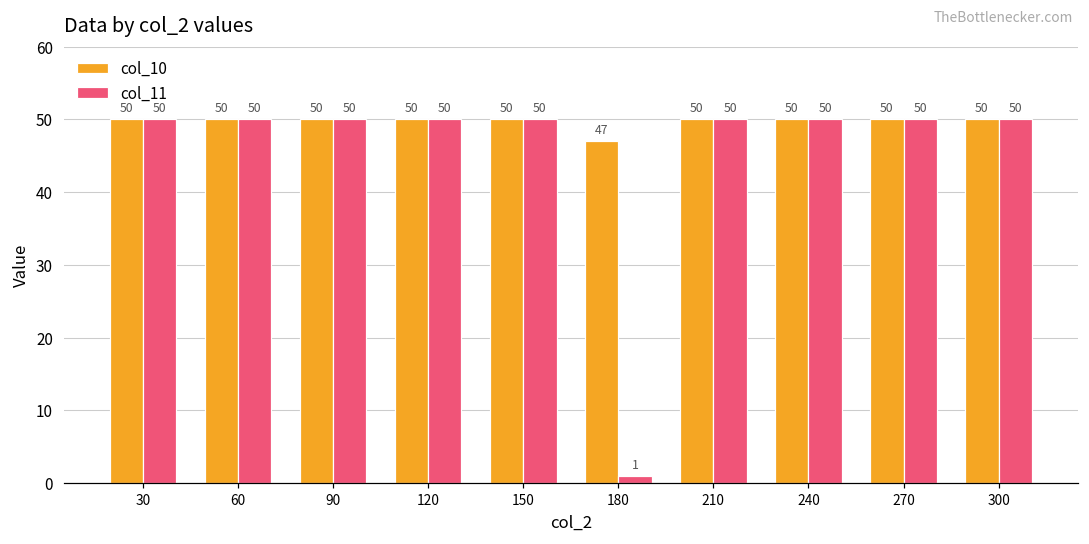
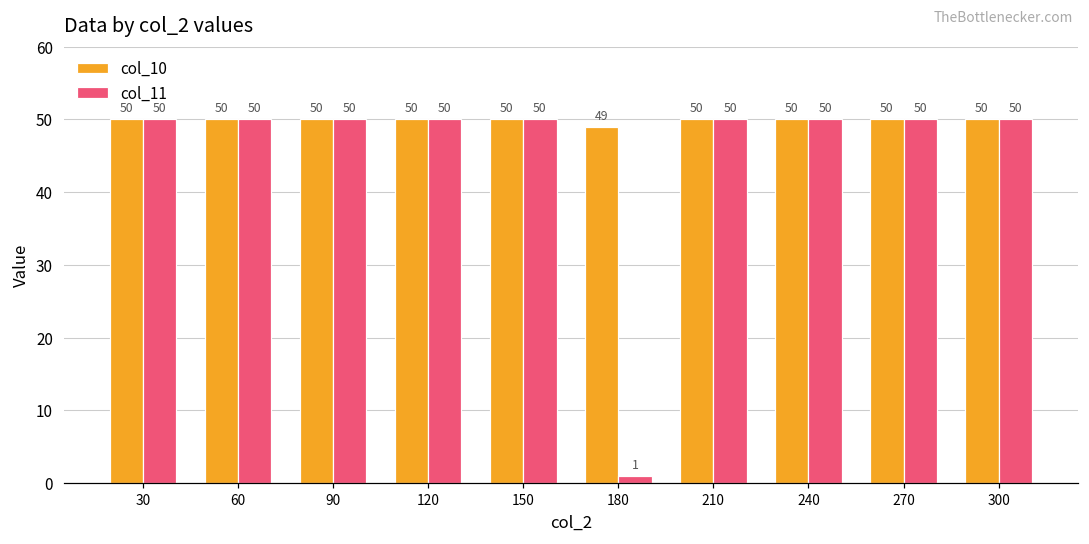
col_10, 180: 47 -> 49
